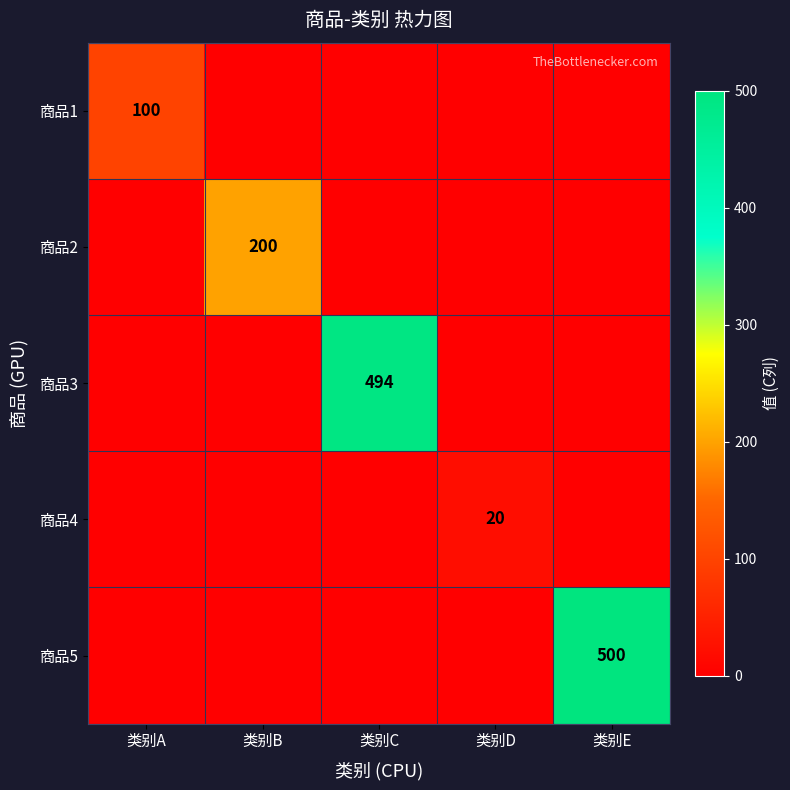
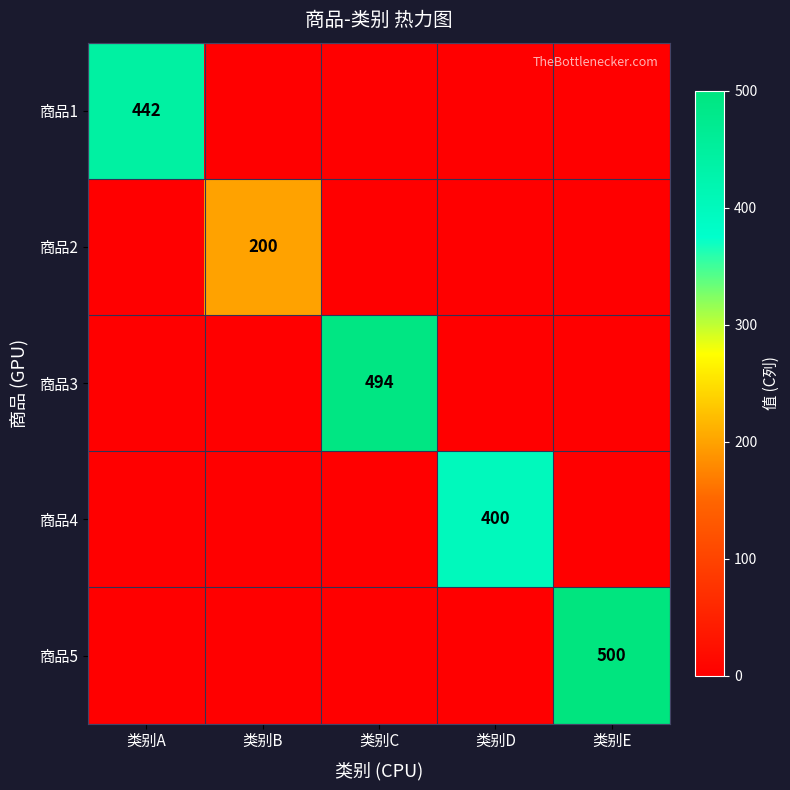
商品1, 类别A: 100 -> 442
商品4, 类别D: 20 -> 400
